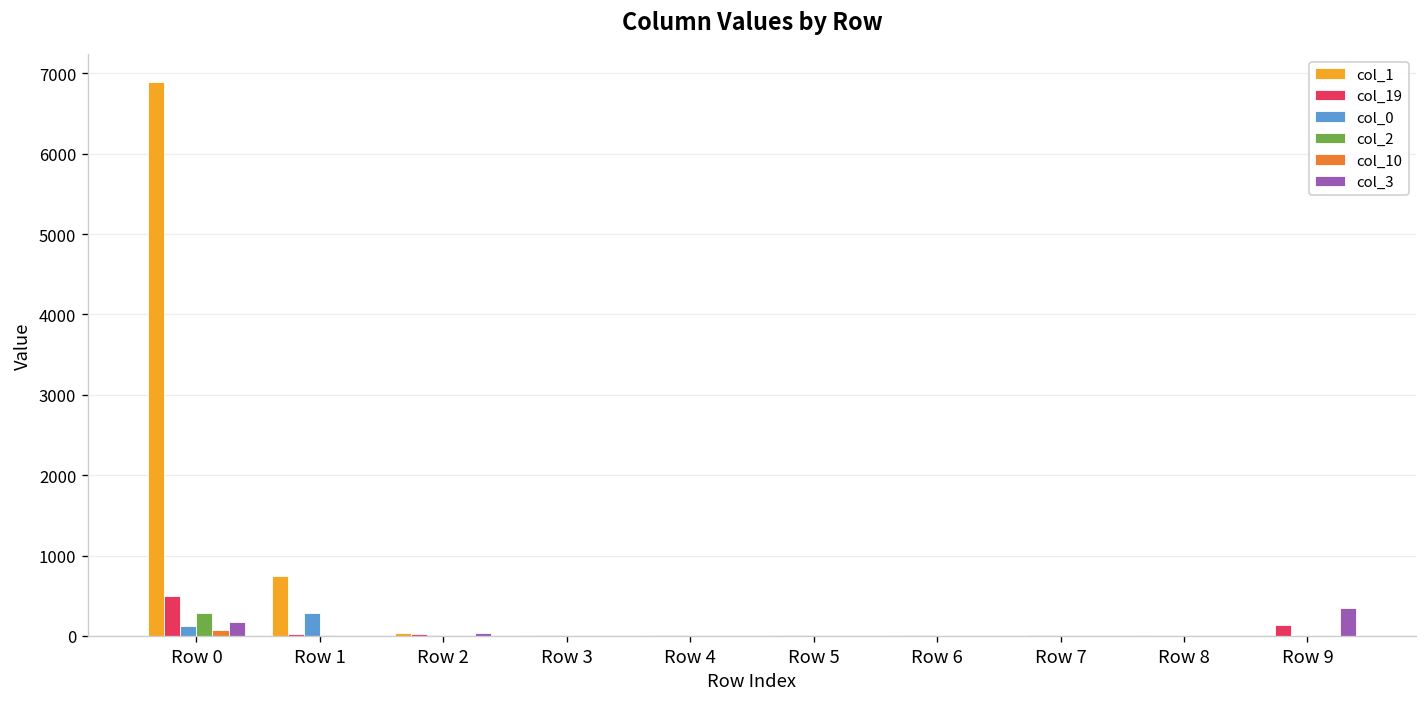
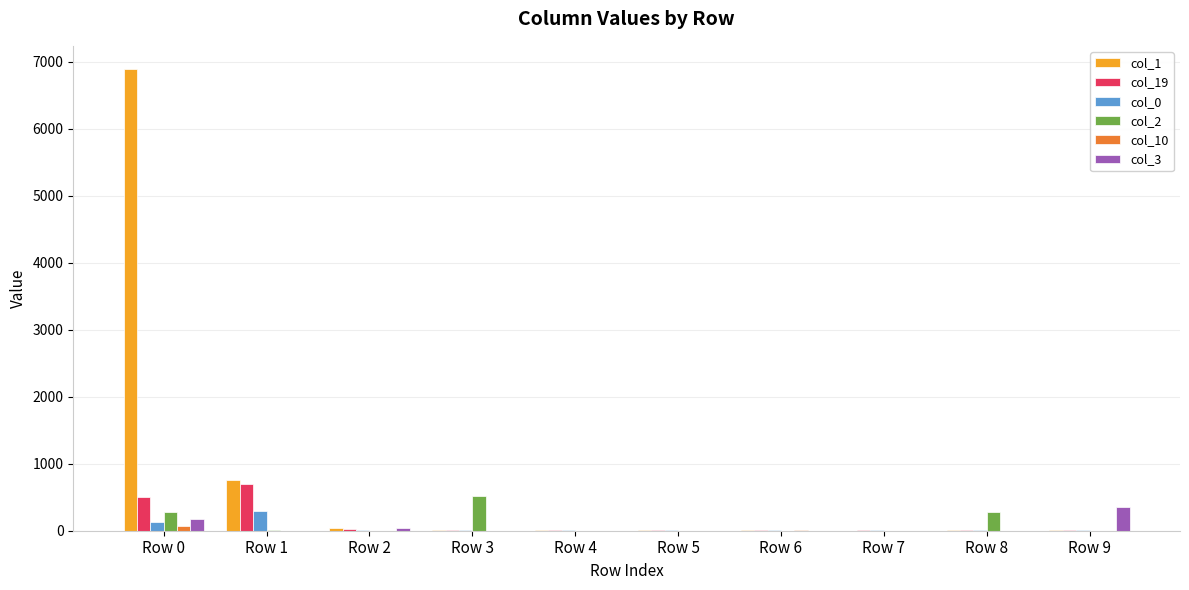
col_19, Row 1: 0 -> 700
col_2, Row 3: 0 -> 500
col_2, Row 8: 0 -> 300
col_19, Row 9: 100 -> 0
